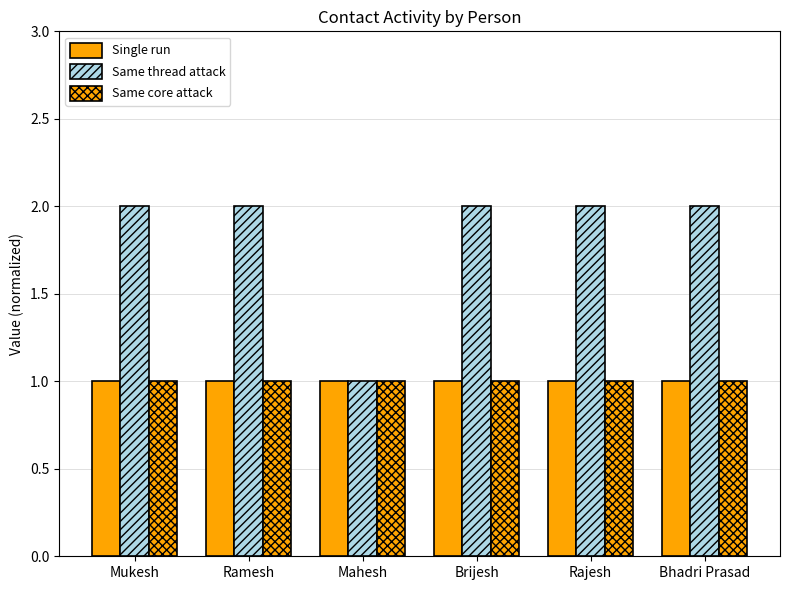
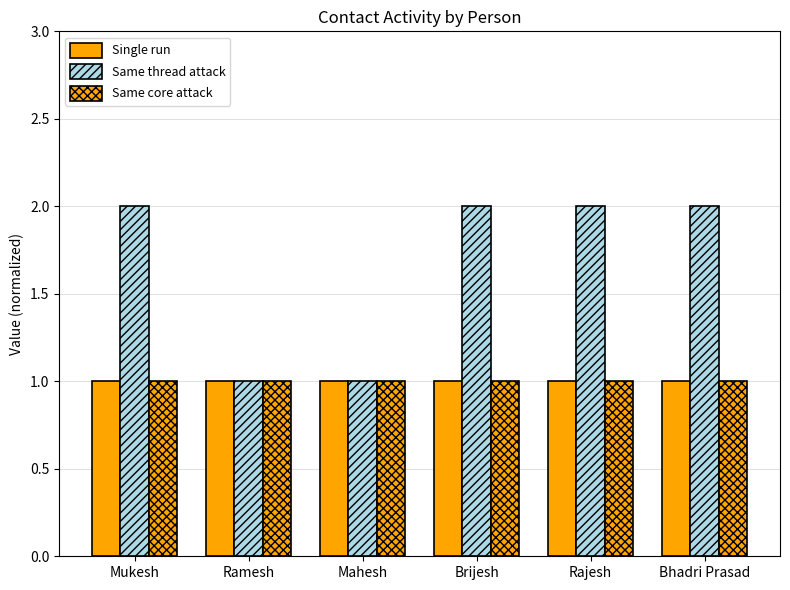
Same thread attack, Ramesh: 2 -> 1
